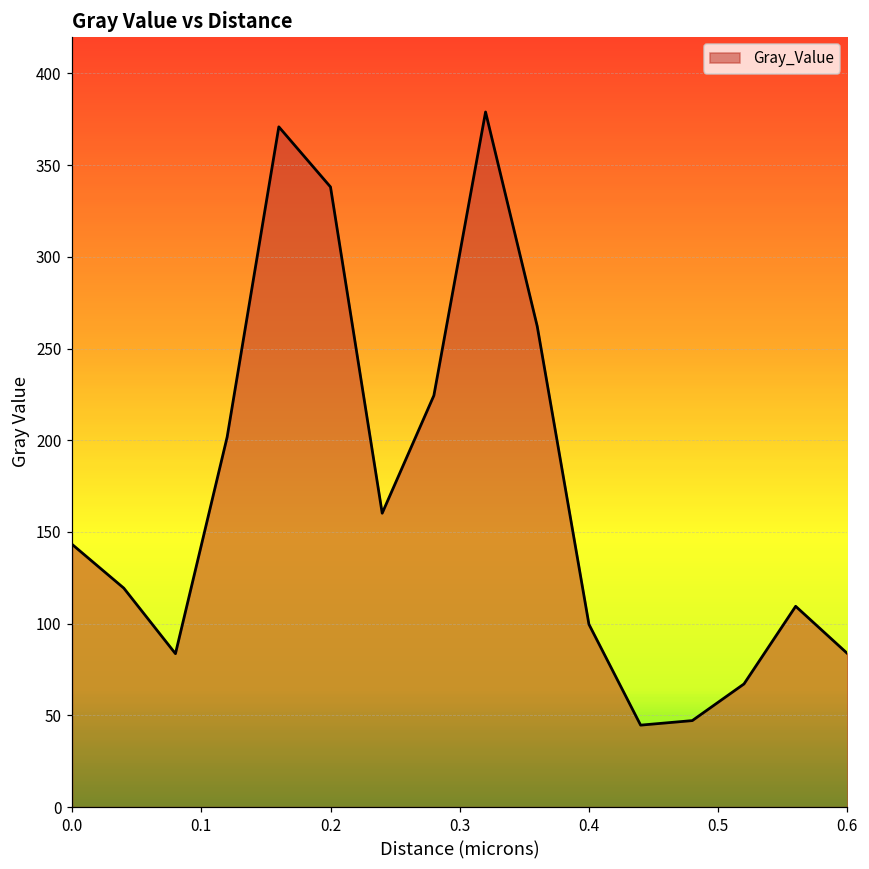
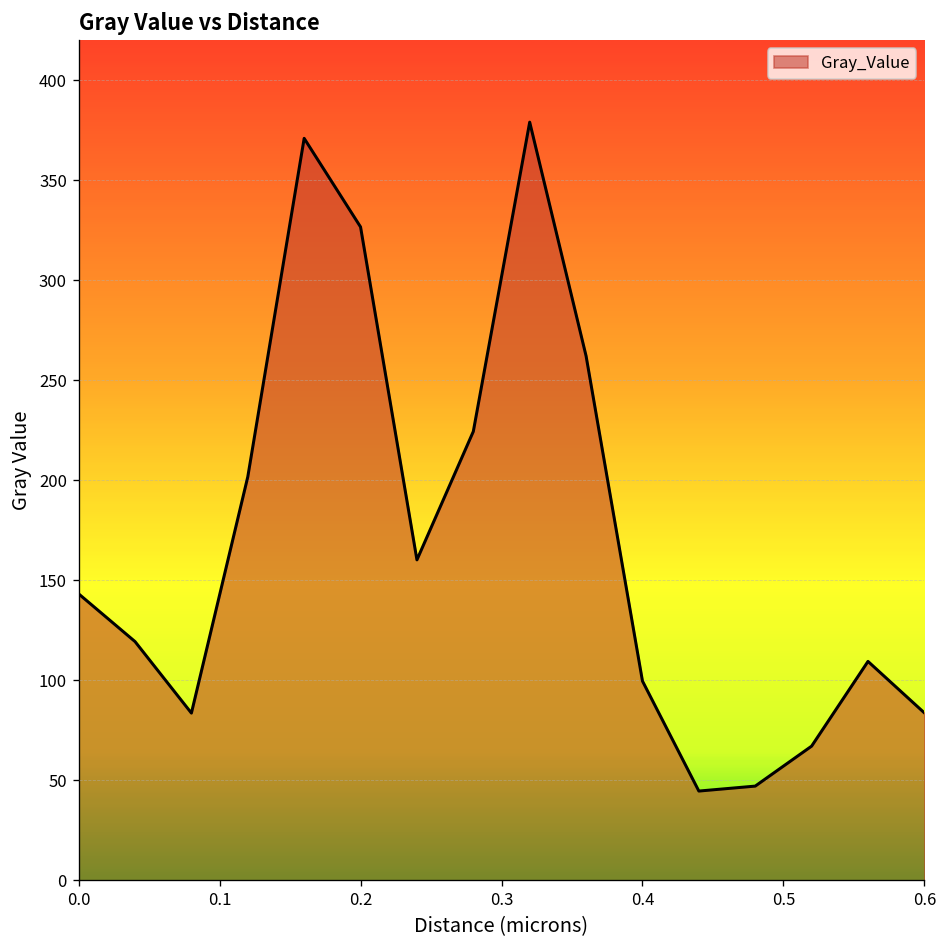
0.2: 338 -> 327
